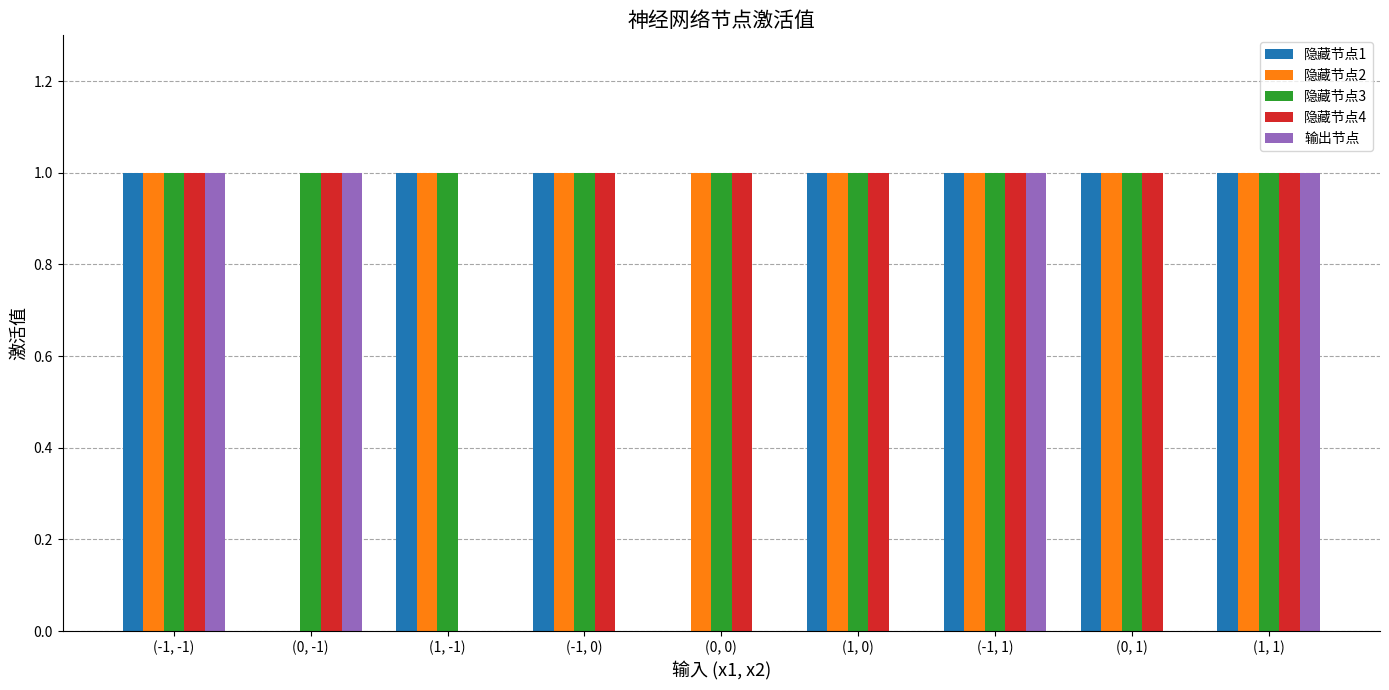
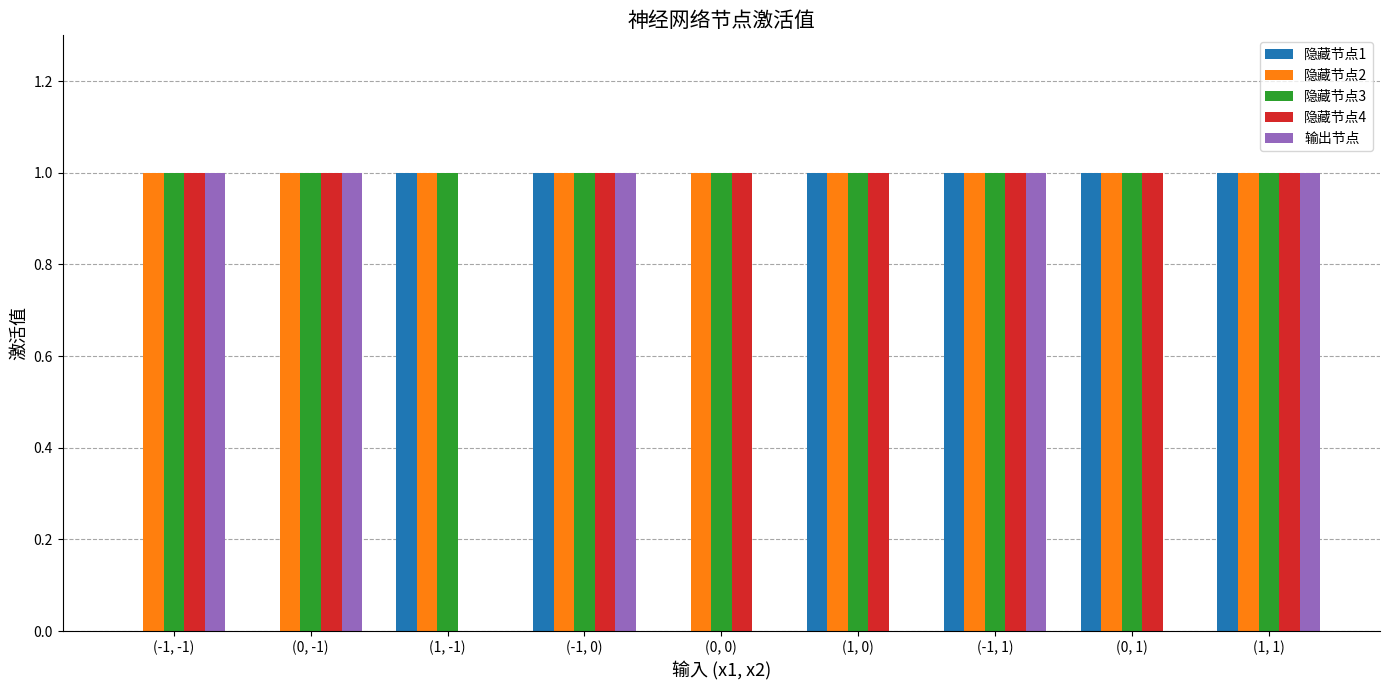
隐藏节点1, (-1, -1): 1 -> 0
隐藏节点2, (0, -1): 0 -> 1
输出节点, (-1, 0): 0 -> 1
